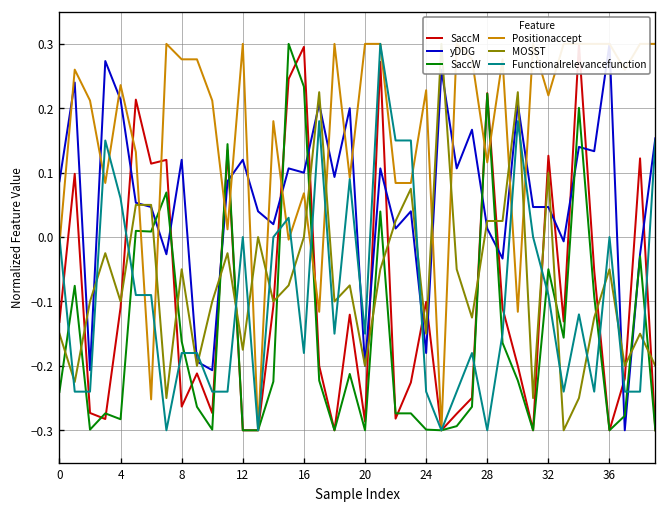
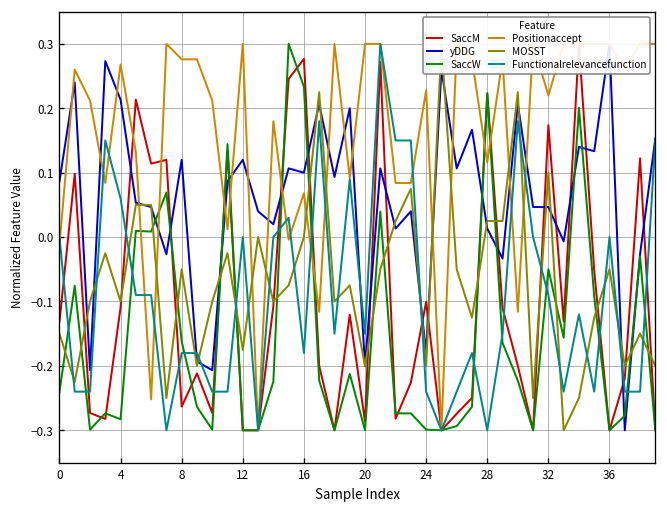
Positionaccept, 4: 0.24 -> 0.27
SaccM, 16: 0.30 -> 0.28
MOSST, 24: -0.15 -> -0.20
SaccM, 32: 0.13 -> 0.17
